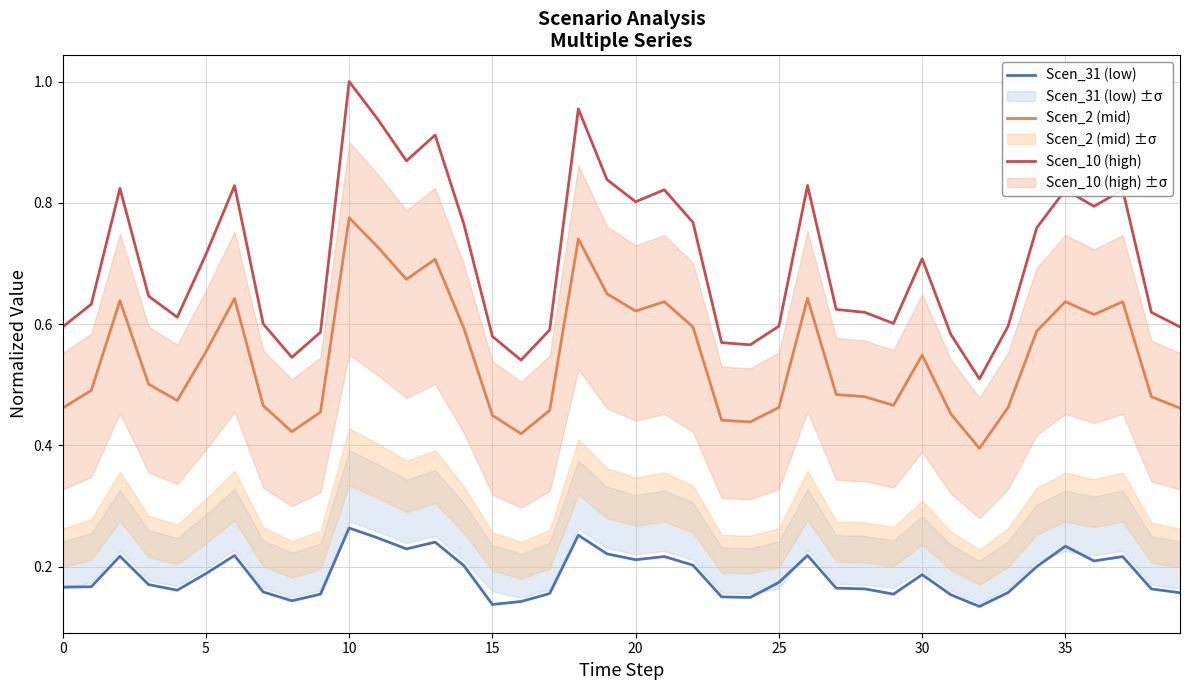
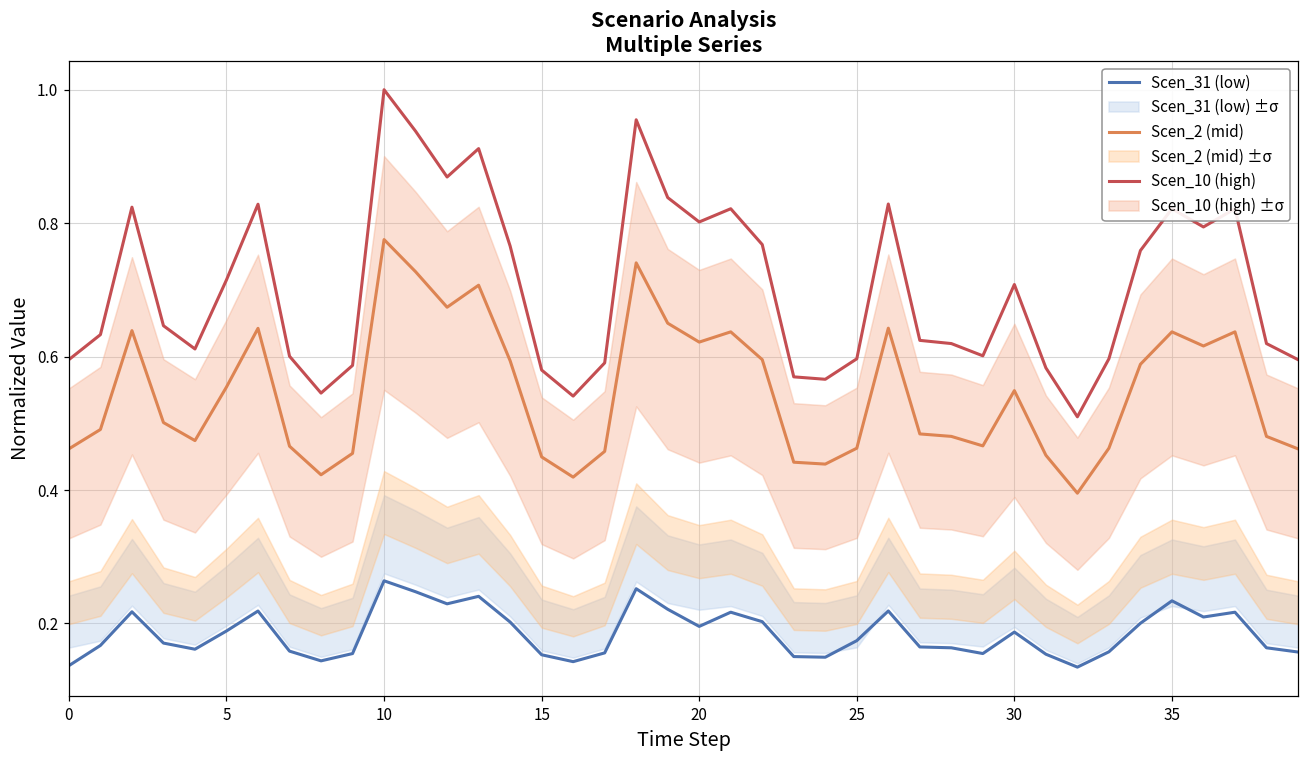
Scen_31 (low), 0: 0.17 -> 0.14
Scen_31 (low), 15: 0.14 -> 0.15
Scen_31 (low), 20: 0.21 -> 0.20
